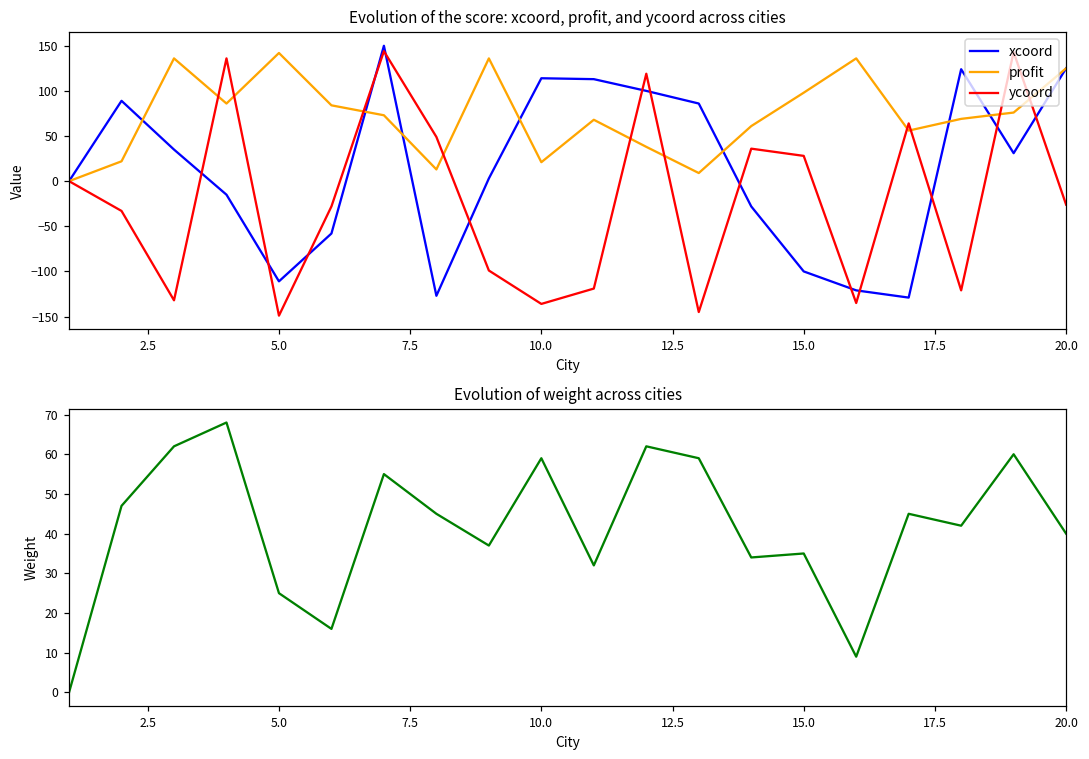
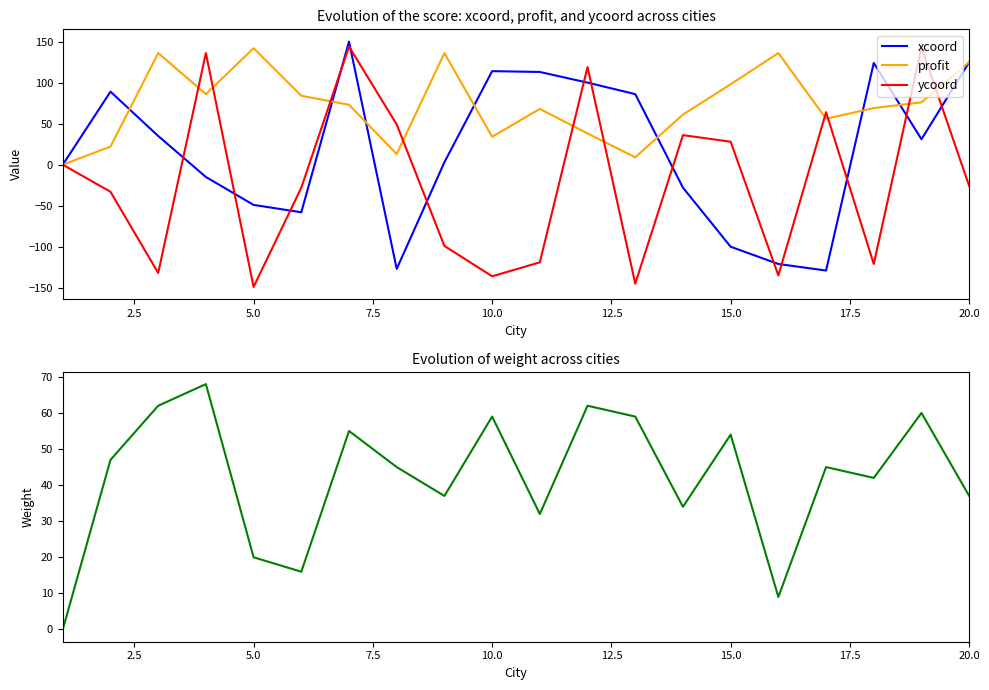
Evolution of the score: xcoord, profit, and ycoord across cities, xcoord, 5.0: -110 -> -50
Evolution of the score: xcoord, profit, and ycoord across cities, profit, 10.0: 20 -> 30
Evolution of weight across cities, 5.0: 25 -> 20
Evolution of weight across cities, 15.0: 35 -> 54
Evolution of weight across cities, 20.0: 40 -> 37
